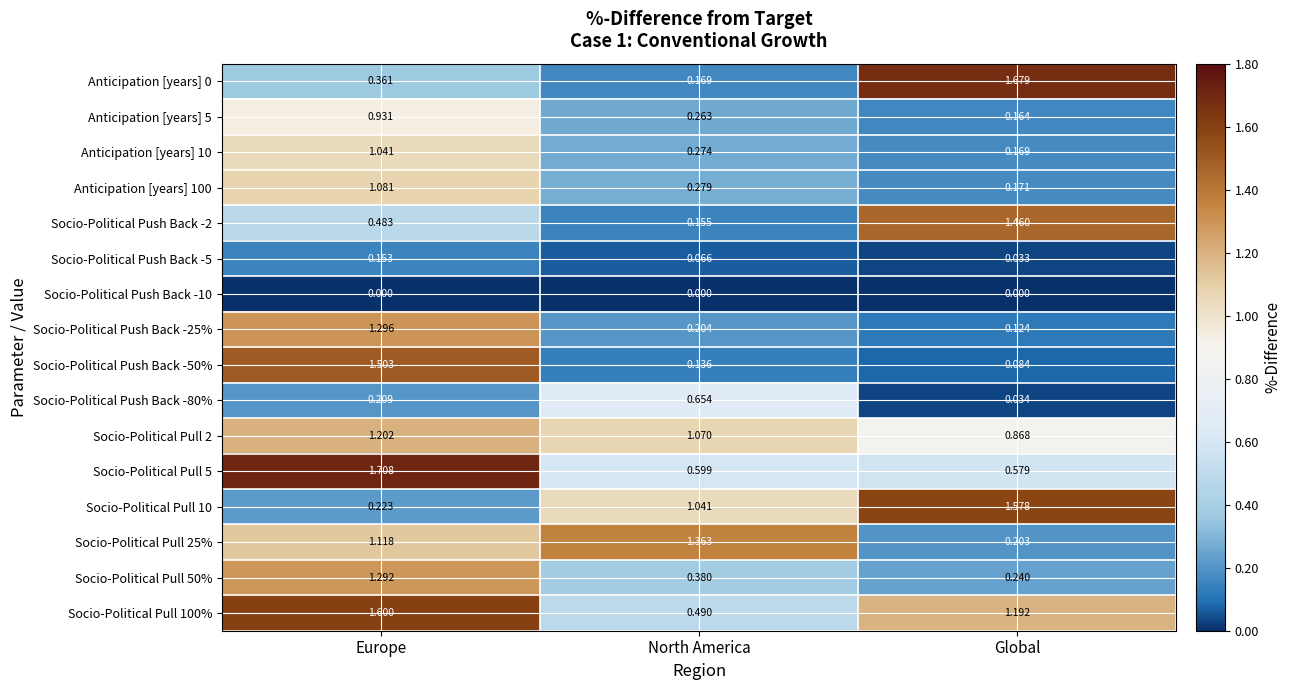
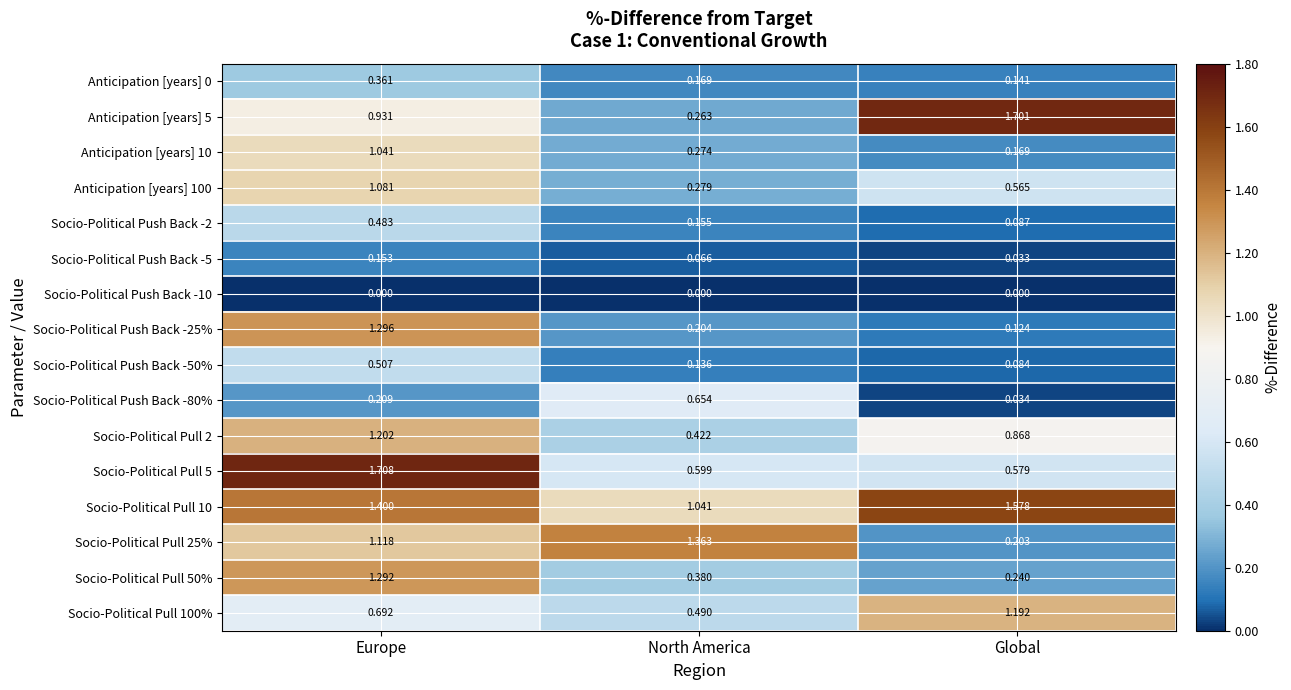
Anticipation [years] 0, Global: 1.679 -> 0.141
Anticipation [years] 5, Global: 0.164 -> 1.701
Anticipation [years] 100, Global: 0.171 -> 0.565
Socio-Political Push Back -2, Global: 1.460 -> 0.087
Socio-Political Push Back -50%, Europe: 1.503 -> 0.507
Socio-Political Pull 2, North America: 1.070 -> 0.422
Socio-Political Pull 10, Europe: 0.223 -> 1.400
Socio-Political Pull 100%, Europe: 1.600 -> 0.692
